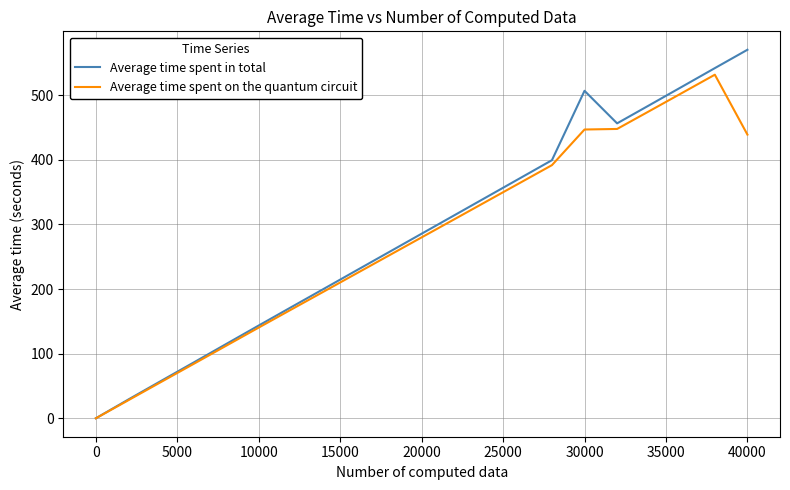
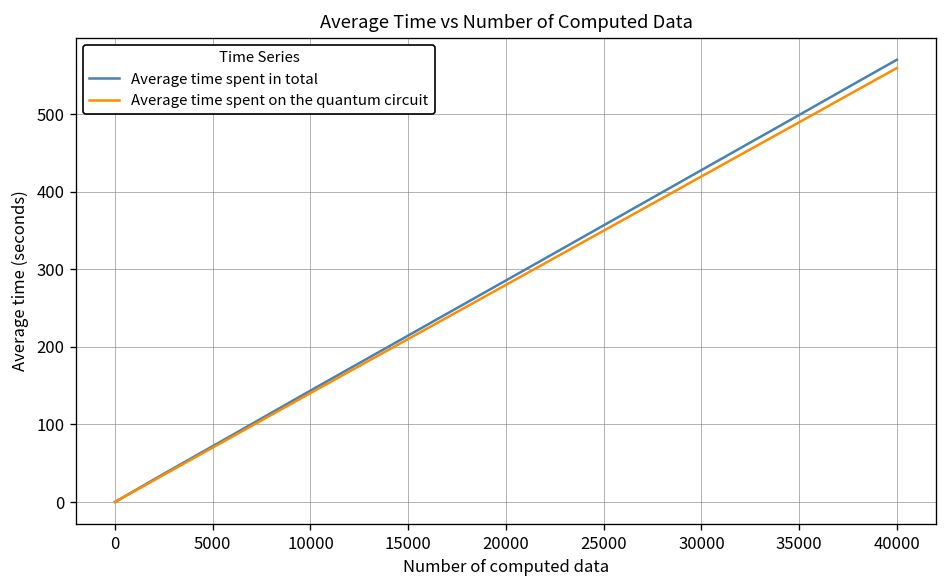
Average time spent in total, 30000: 510 -> 430
Average time spent on the quantum circuit, 30000: 450 -> 420
Average time spent on the quantum circuit, 40000: 440 -> 560
